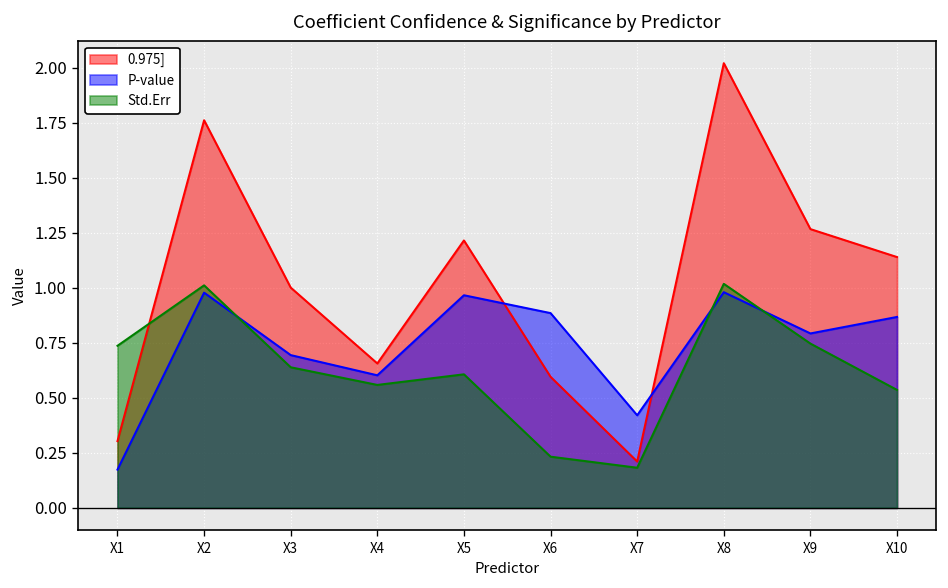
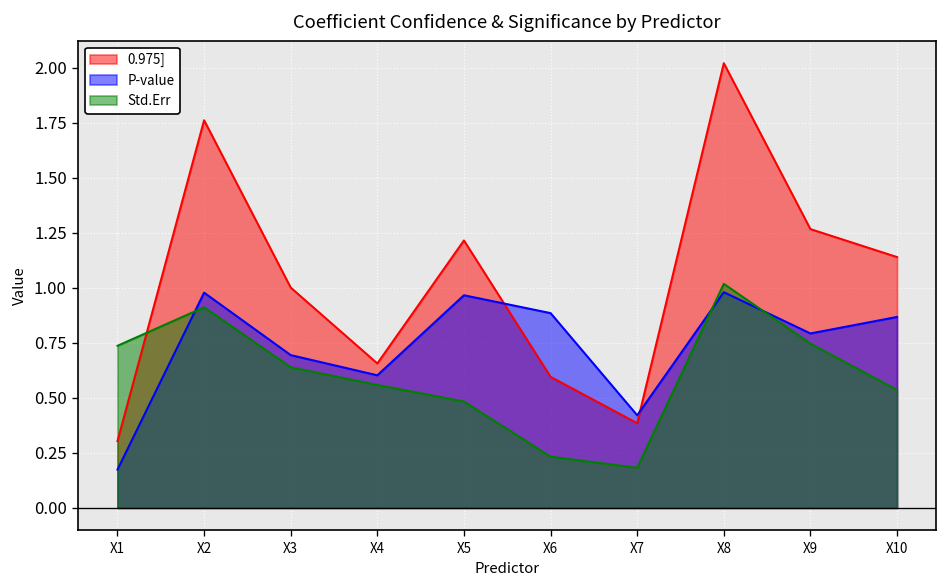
Std.Err, X2: 1.01 -> 0.91
Std.Err, X5: 0.61 -> 0.48
0.975], X7: 0.21 -> 0.38
